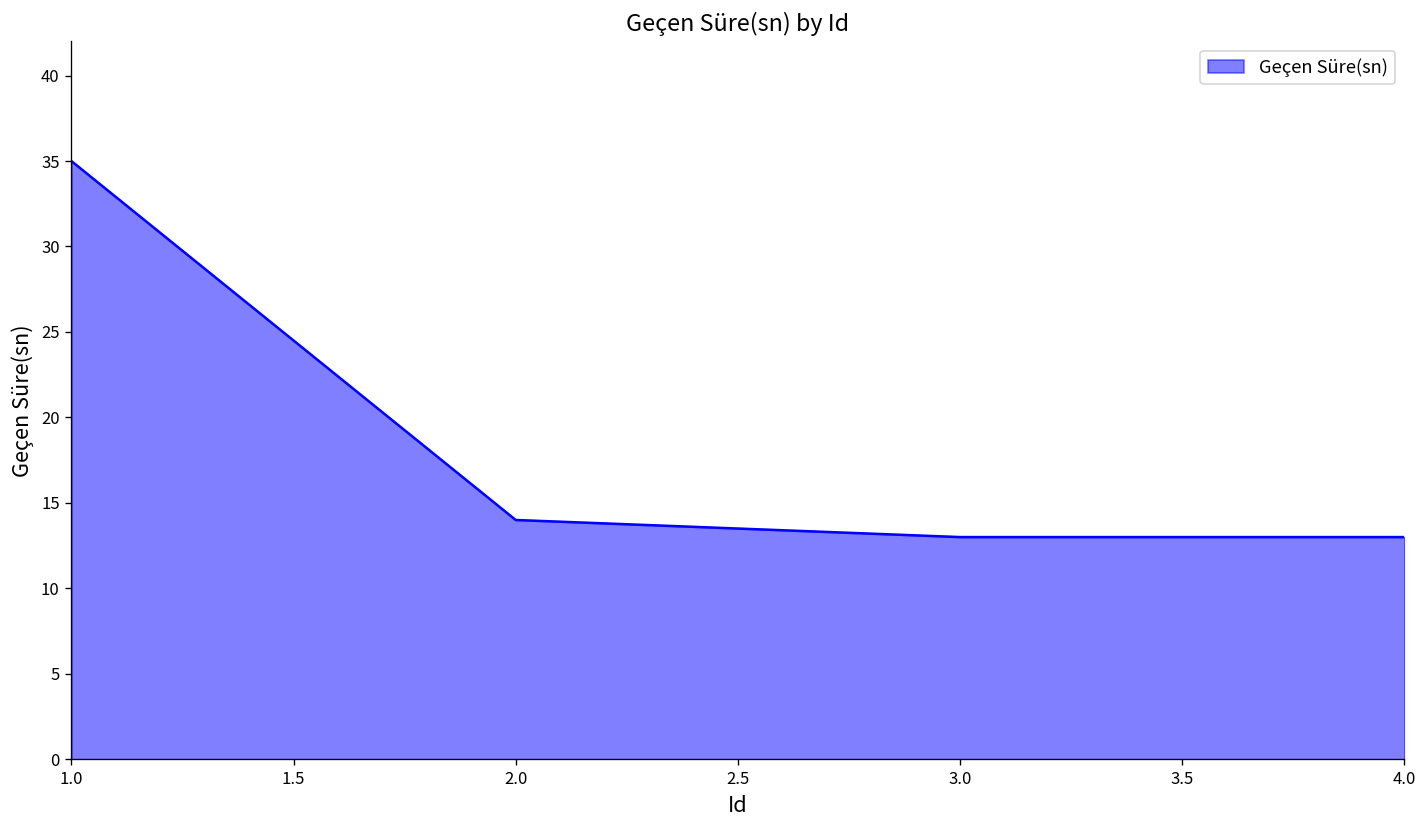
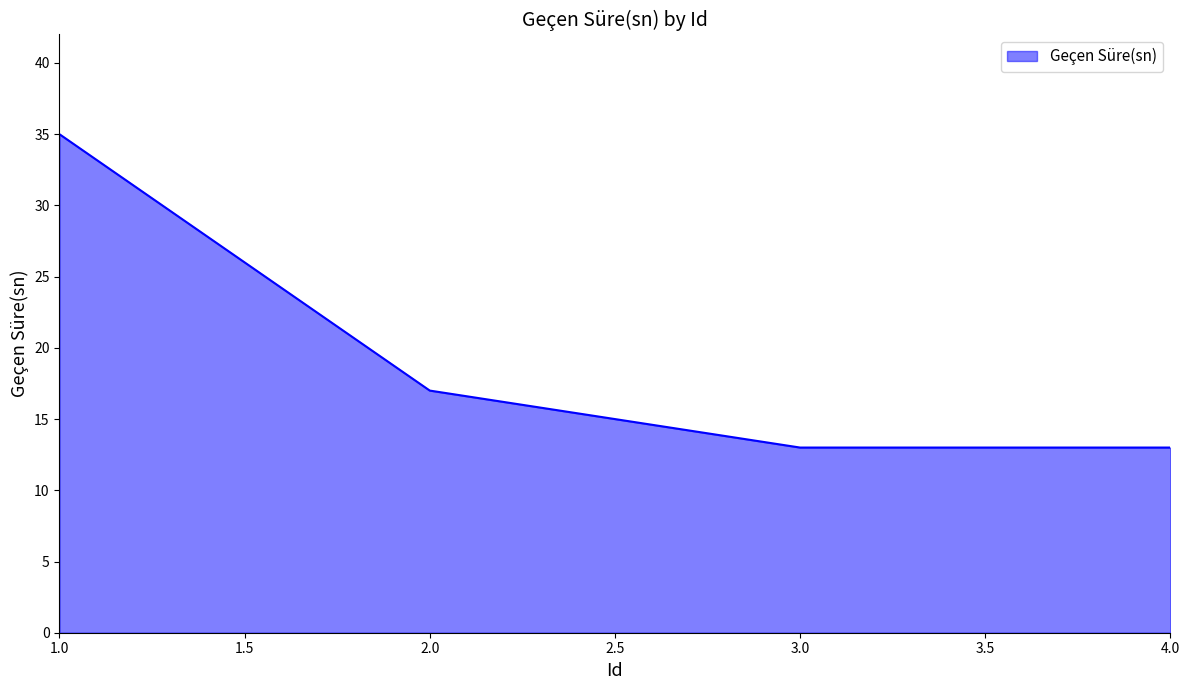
2.0: 14 -> 17
